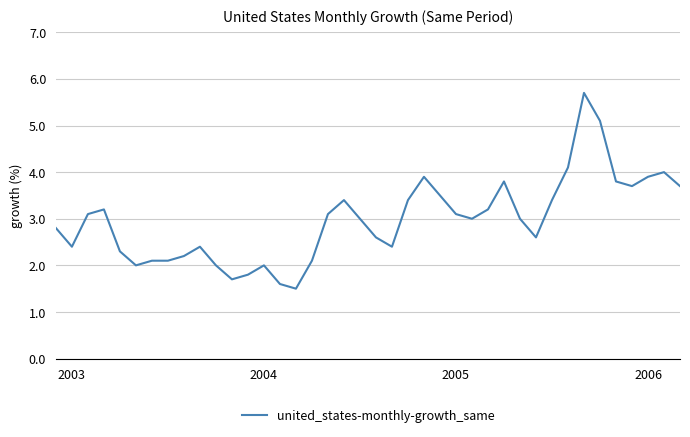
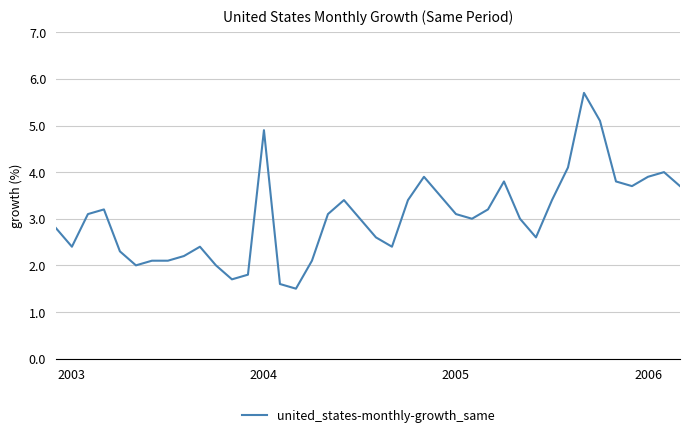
2004: 2.0 -> 4.9
